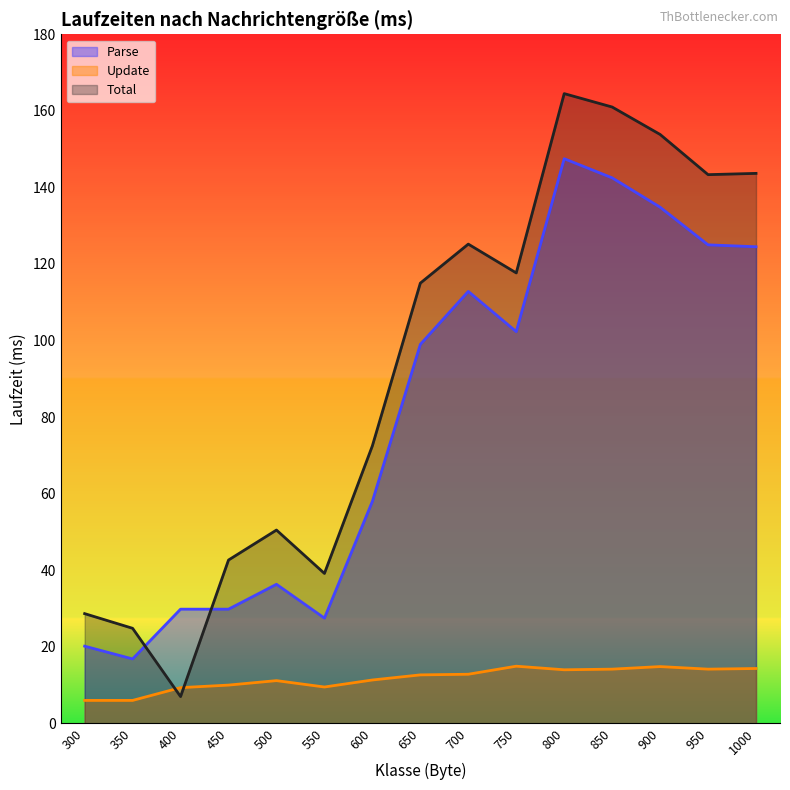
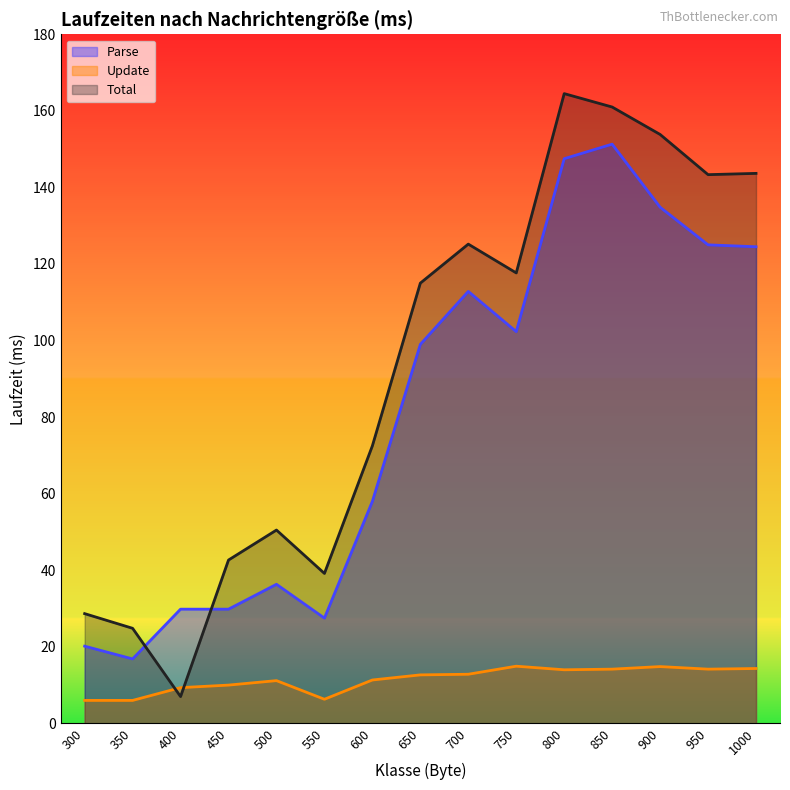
Update, 550: 10 -> 6
Parse, 850: 143 -> 151
